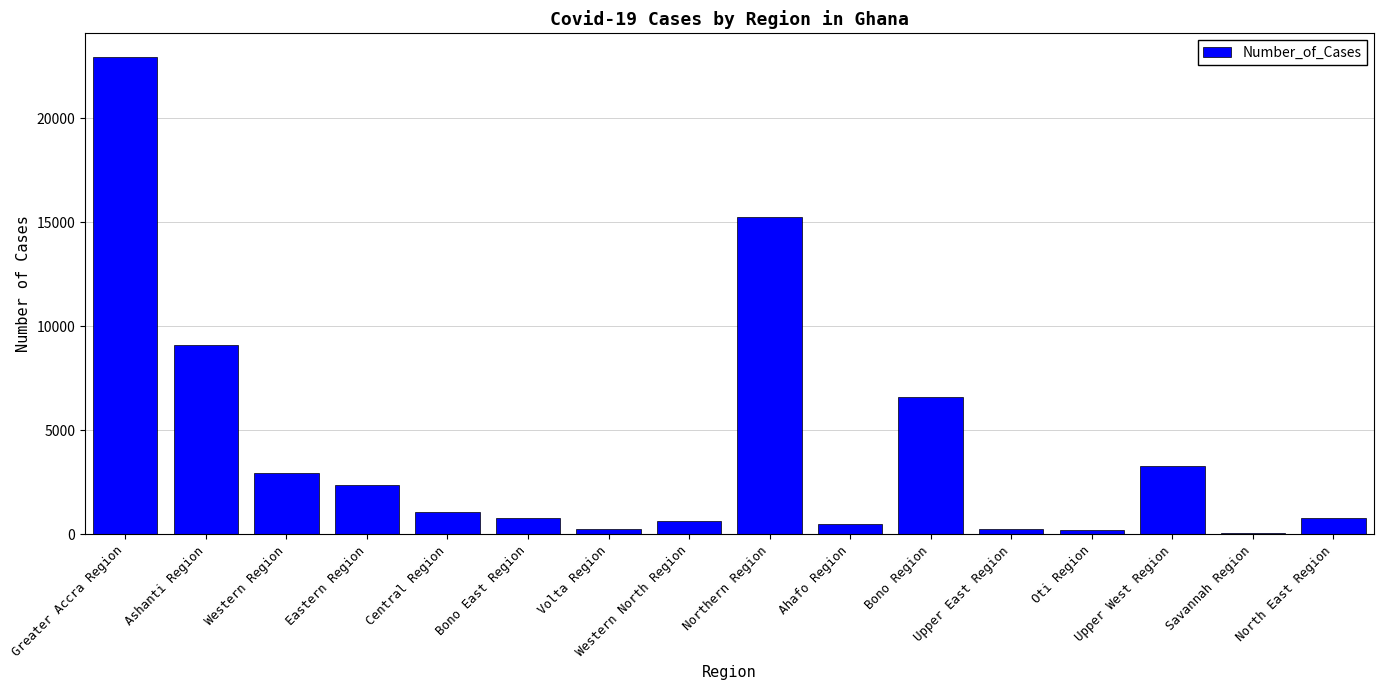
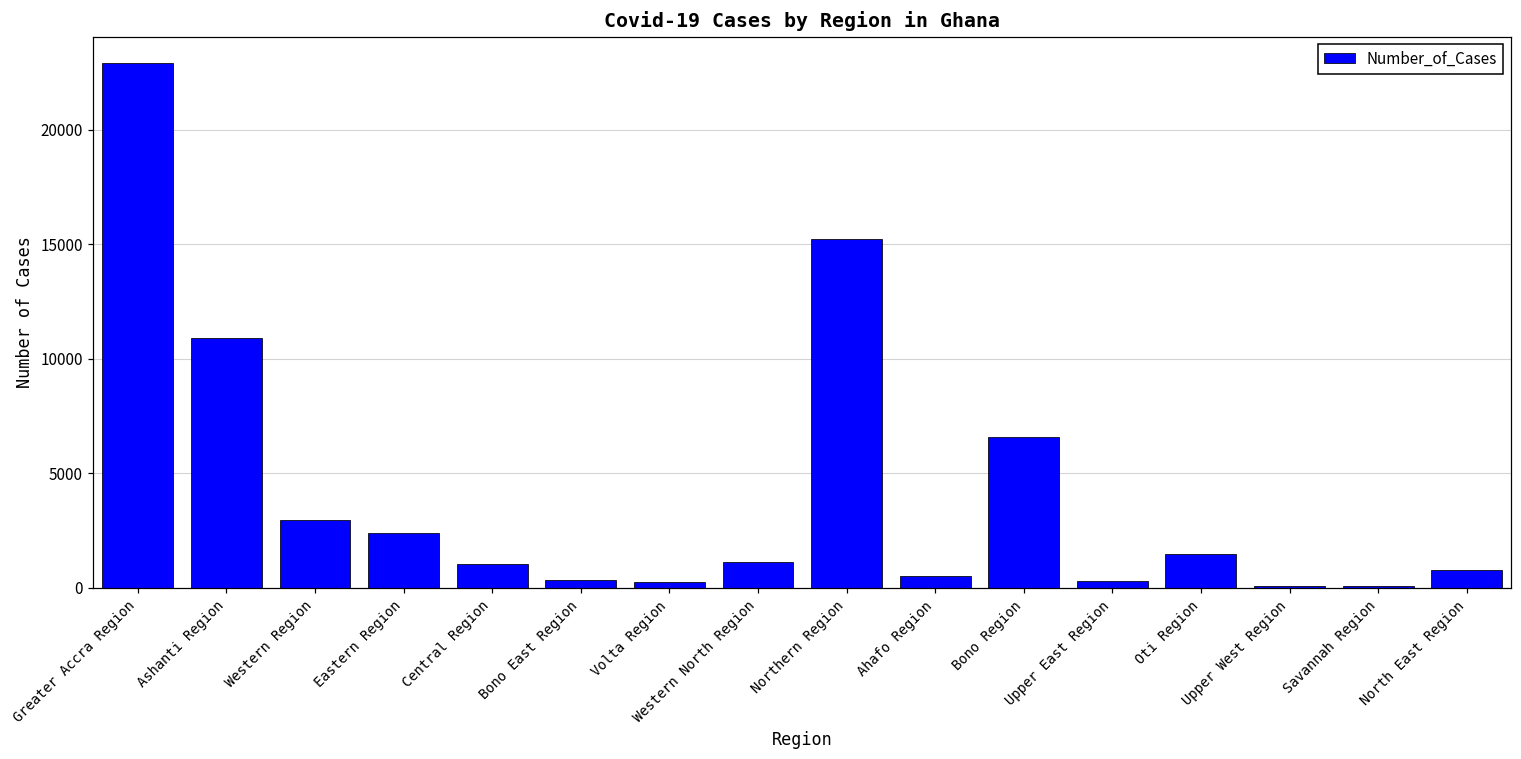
Ashanti Region: 9100 -> 10900
Bono East Region: 800 -> 400
Western North Region: 600 -> 1100
Oti Region: 200 -> 1500
Upper West Region: 3300 -> 100
